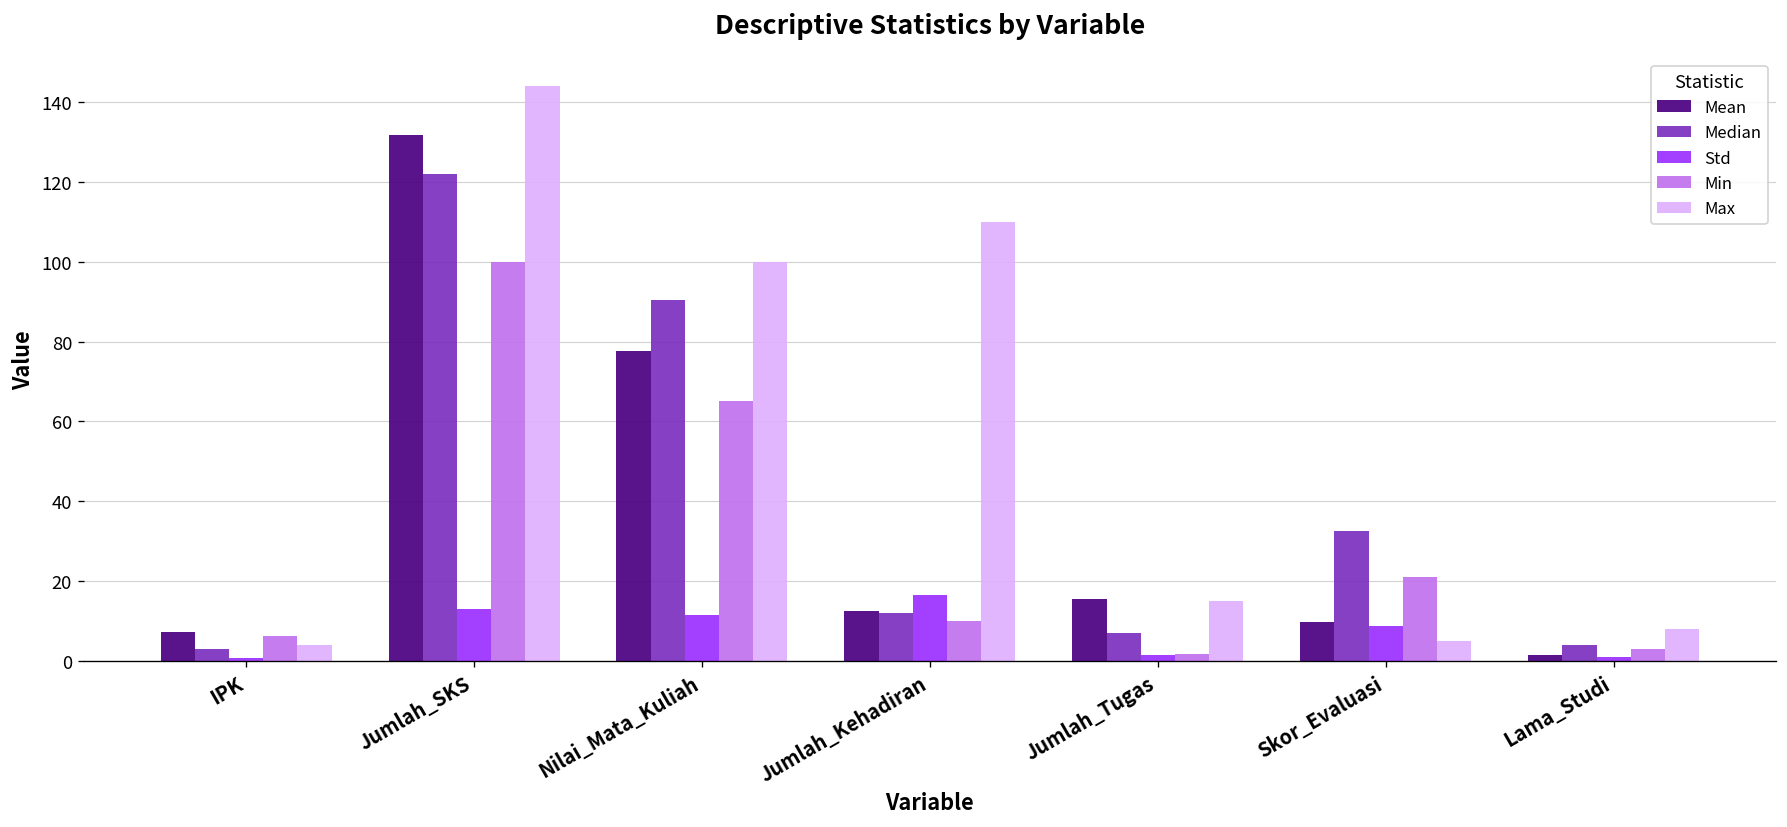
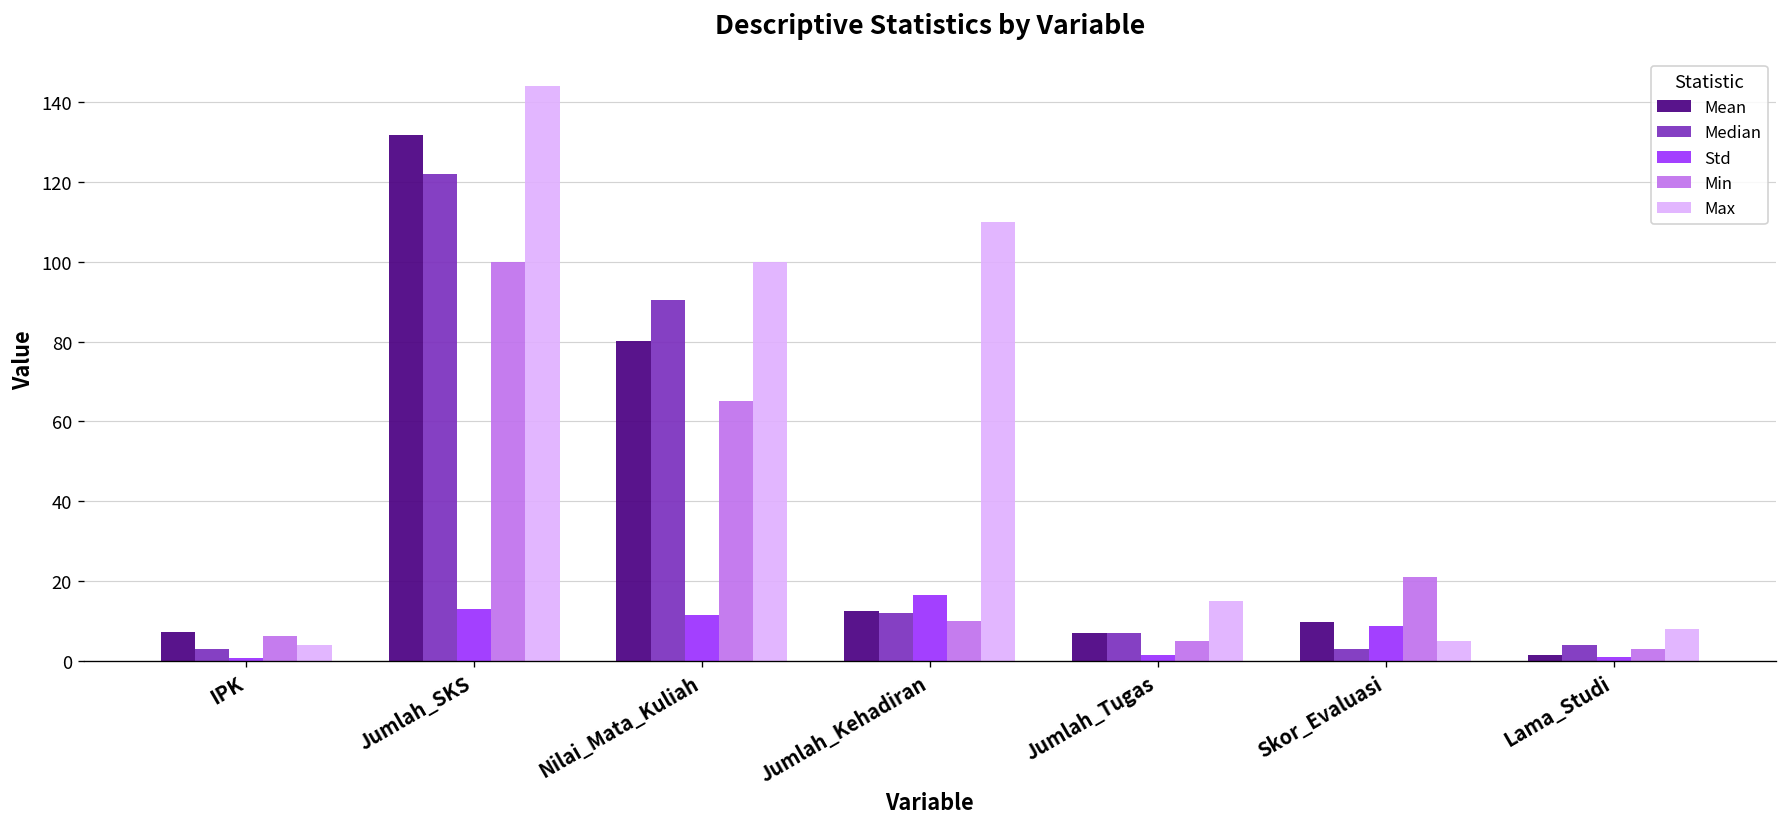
Mean, Nilai_Mata_Kuliah: 78 -> 80
Mean, Jumlah_Tugas: 16 -> 7
Min, Jumlah_Tugas: 2 -> 5
Median, Skor_Evaluasi: 32 -> 3
